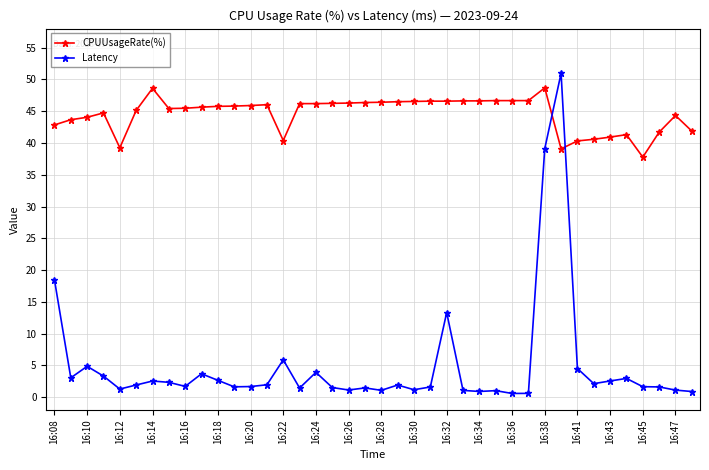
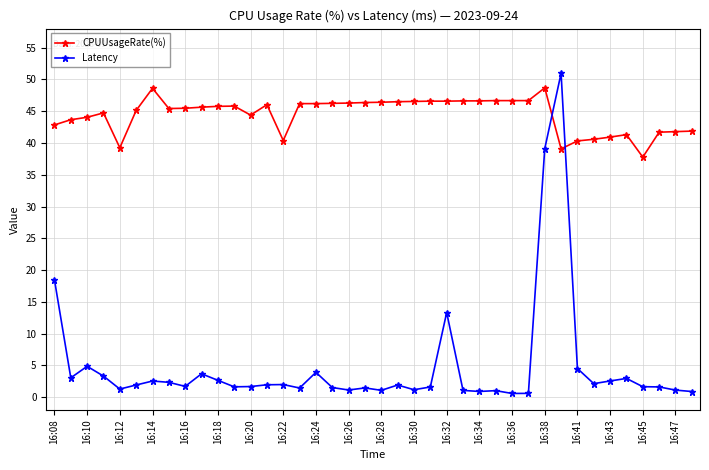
CPUUsageRate(%), 16:20: 46 -> 44
Latency, 16:22: 6 -> 2
CPUUsageRate(%), 16:47: 44 -> 42
